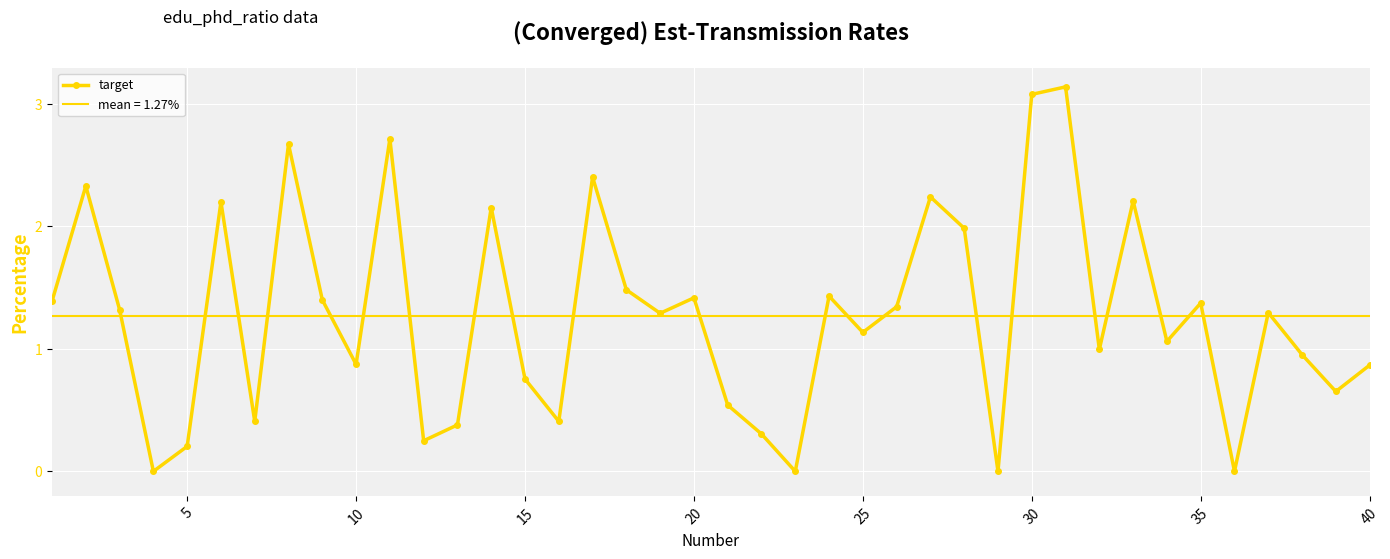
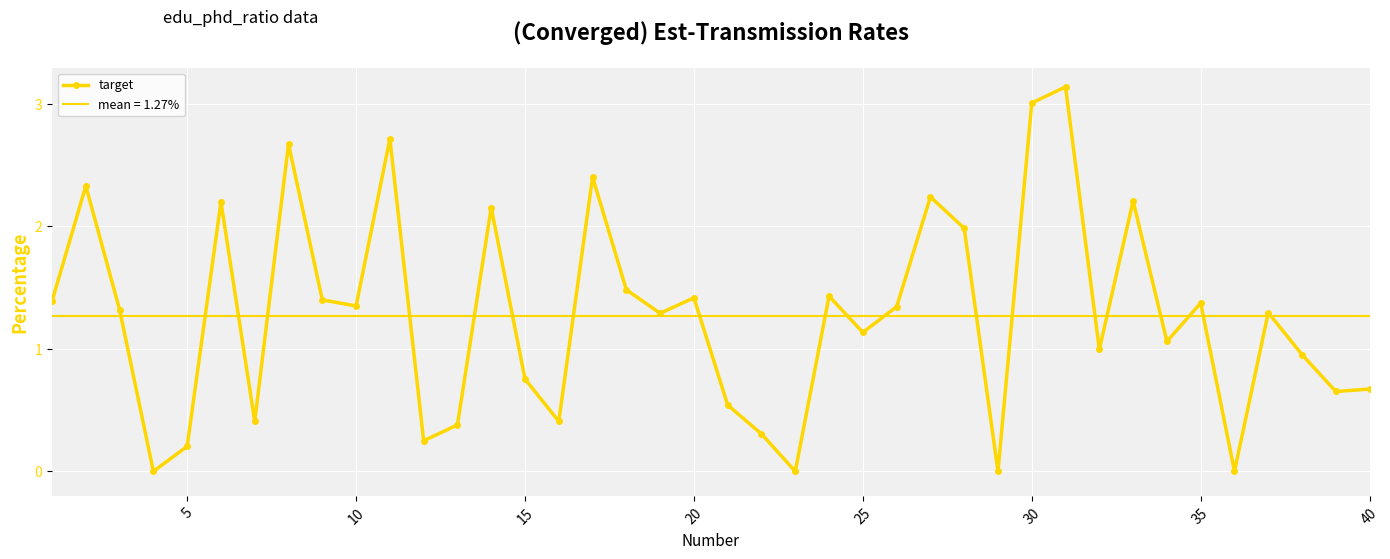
10: 0.87 -> 1.35
30: 3.08 -> 3.01
40: 0.87 -> 0.67
